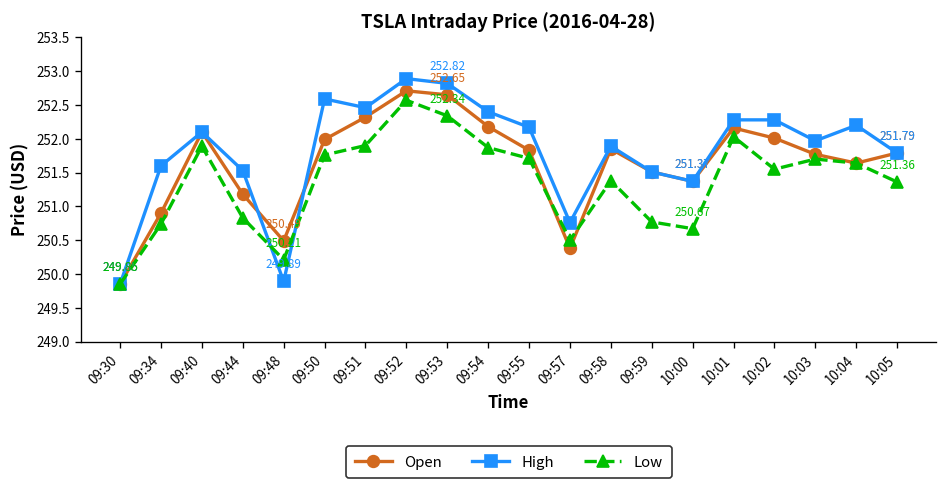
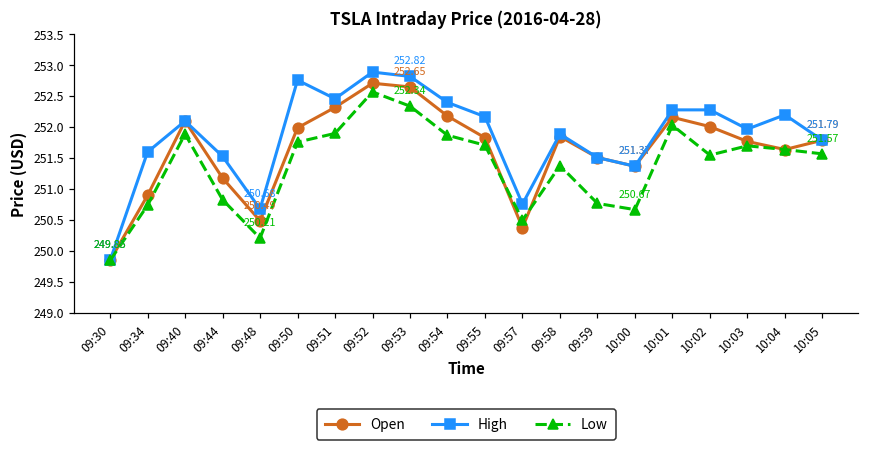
High, 09:48: 249.89 -> 250.68
High, 09:50: 252.6 -> 252.8
Low, 10:05: 251.36 -> 251.57
